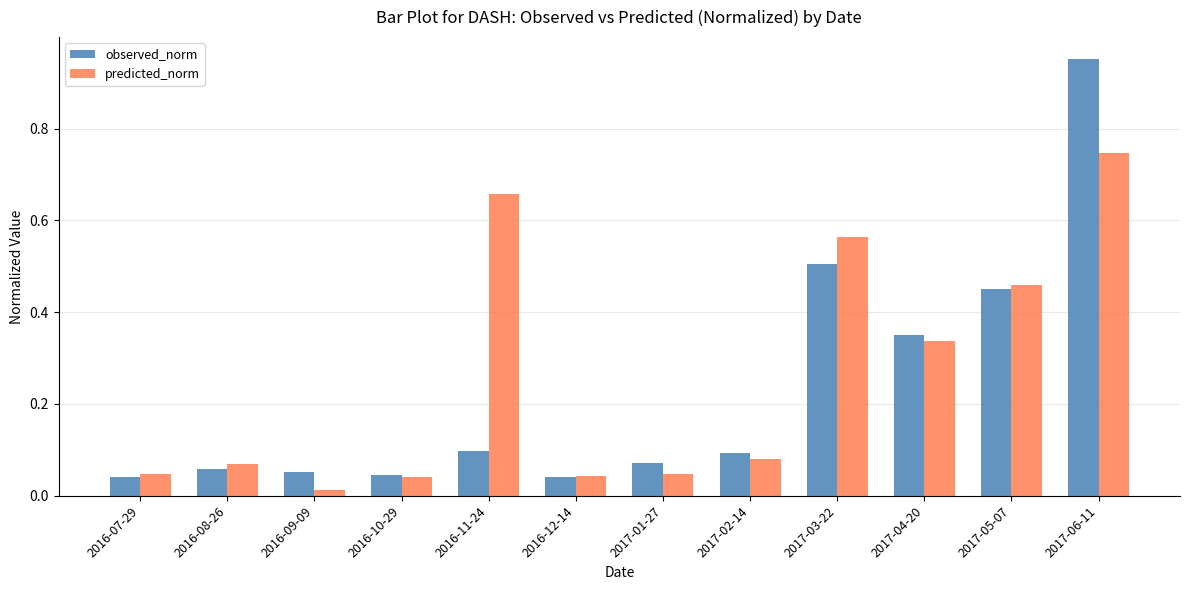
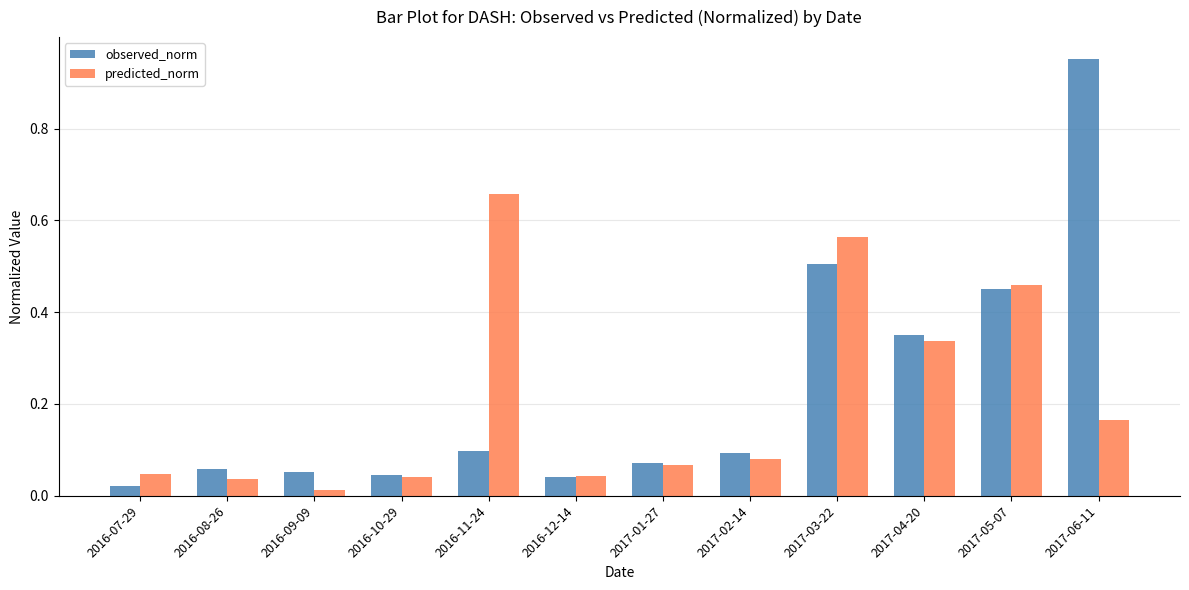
observed_norm, 2016-07-29: 0.04 -> 0.02
predicted_norm, 2016-08-26: 0.07 -> 0.04
predicted_norm, 2017-01-27: 0.05 -> 0.07
predicted_norm, 2017-06-11: 0.75 -> 0.16
